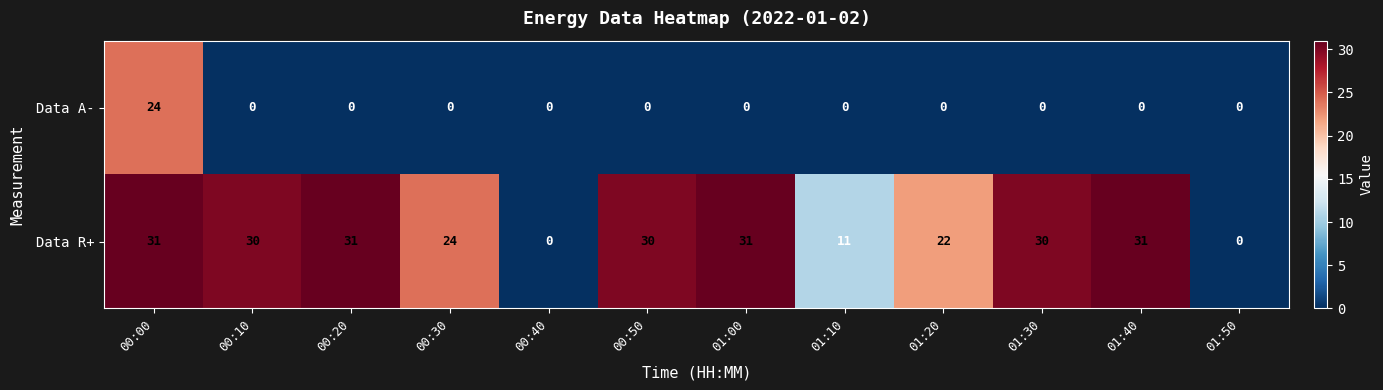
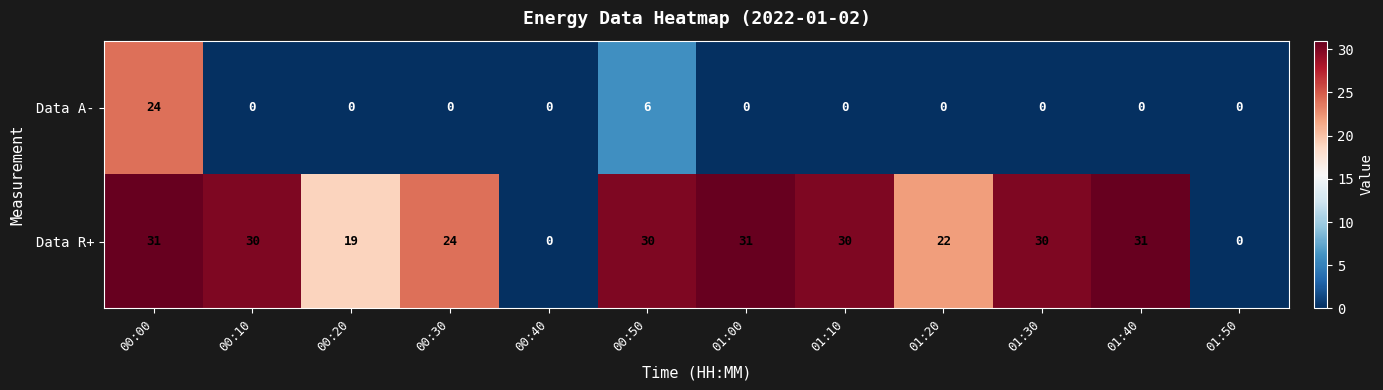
Data A-, 00:50: 0 -> 6
Data R+, 00:20: 31 -> 19
Data R+, 01:10: 11 -> 30
